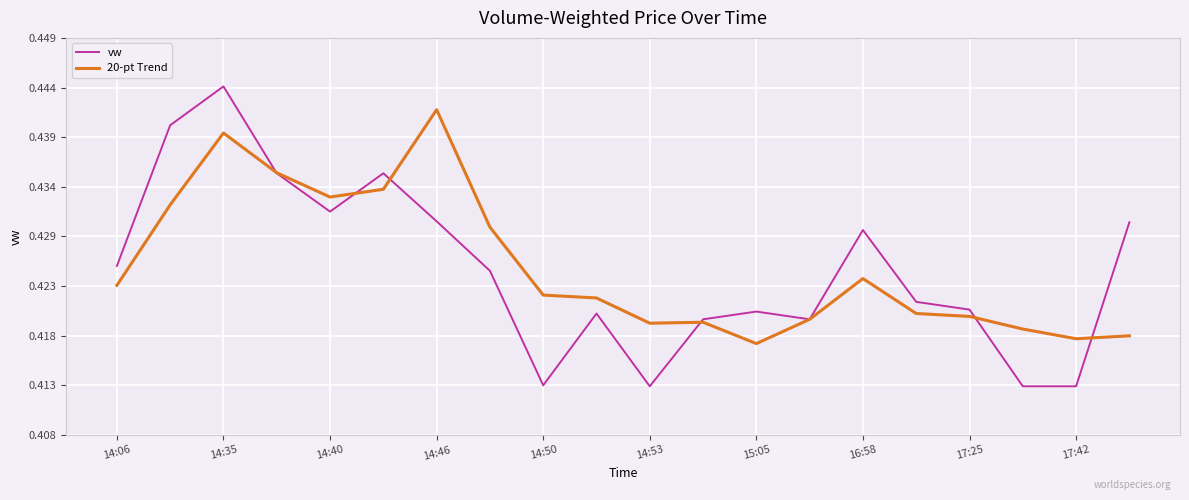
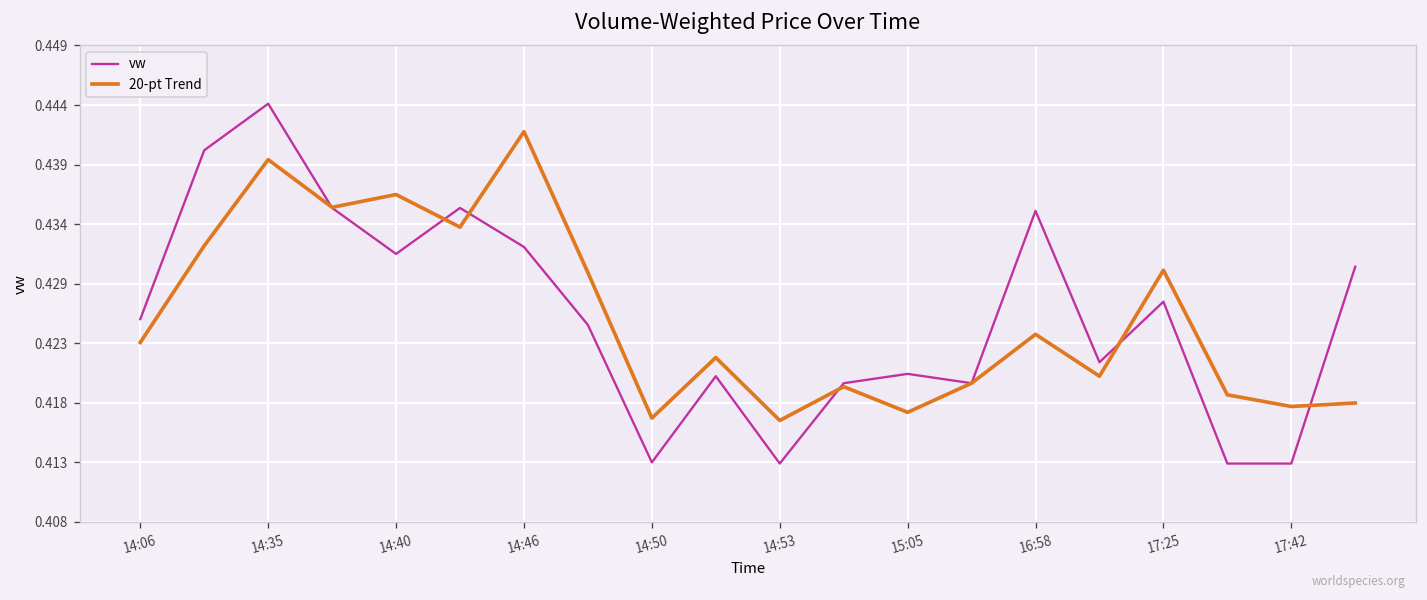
20-pt Trend, 14:40: 0.433 -> 0.436
vw, 14:46: 0.430 -> 0.432
20-pt Trend, 14:50: 0.423 -> 0.417
20-pt Trend, 14:53: 0.420 -> 0.417
vw, 16:58: 0.429 -> 0.435
vw, 17:25: 0.421 -> 0.427
20-pt Trend, 17:25: 0.420 -> 0.430
